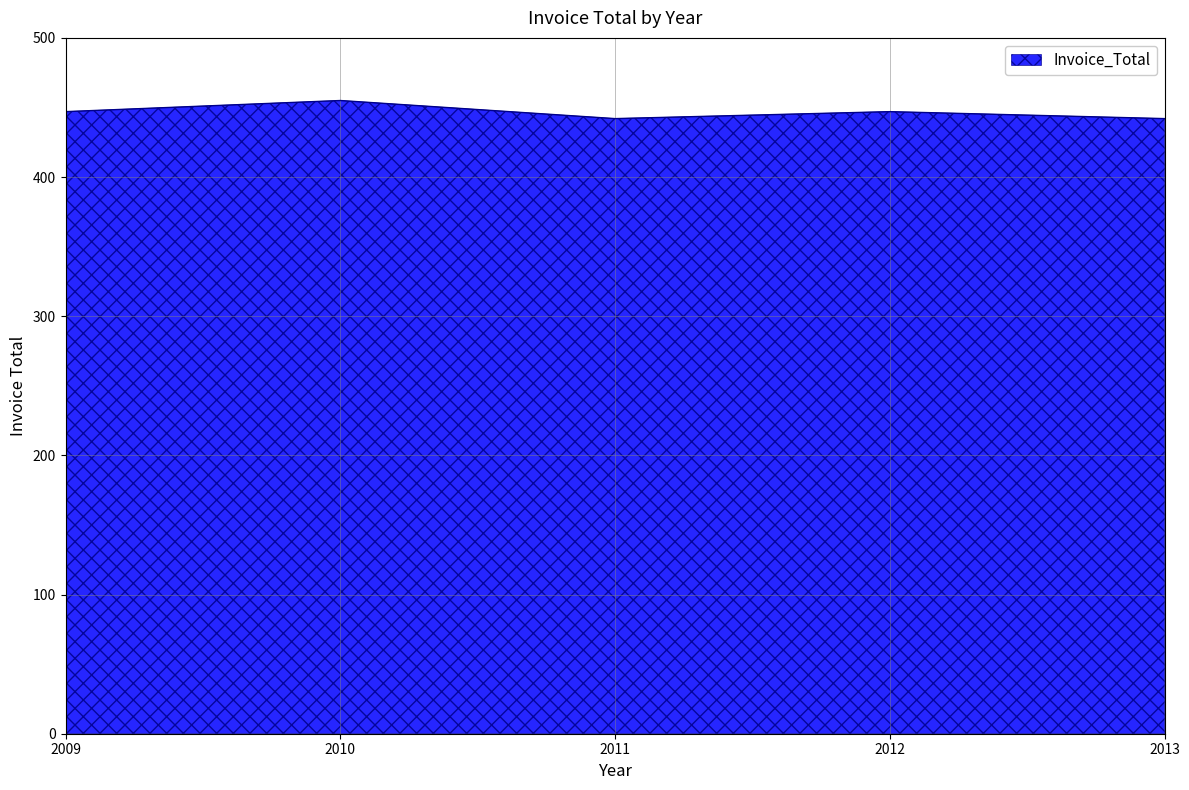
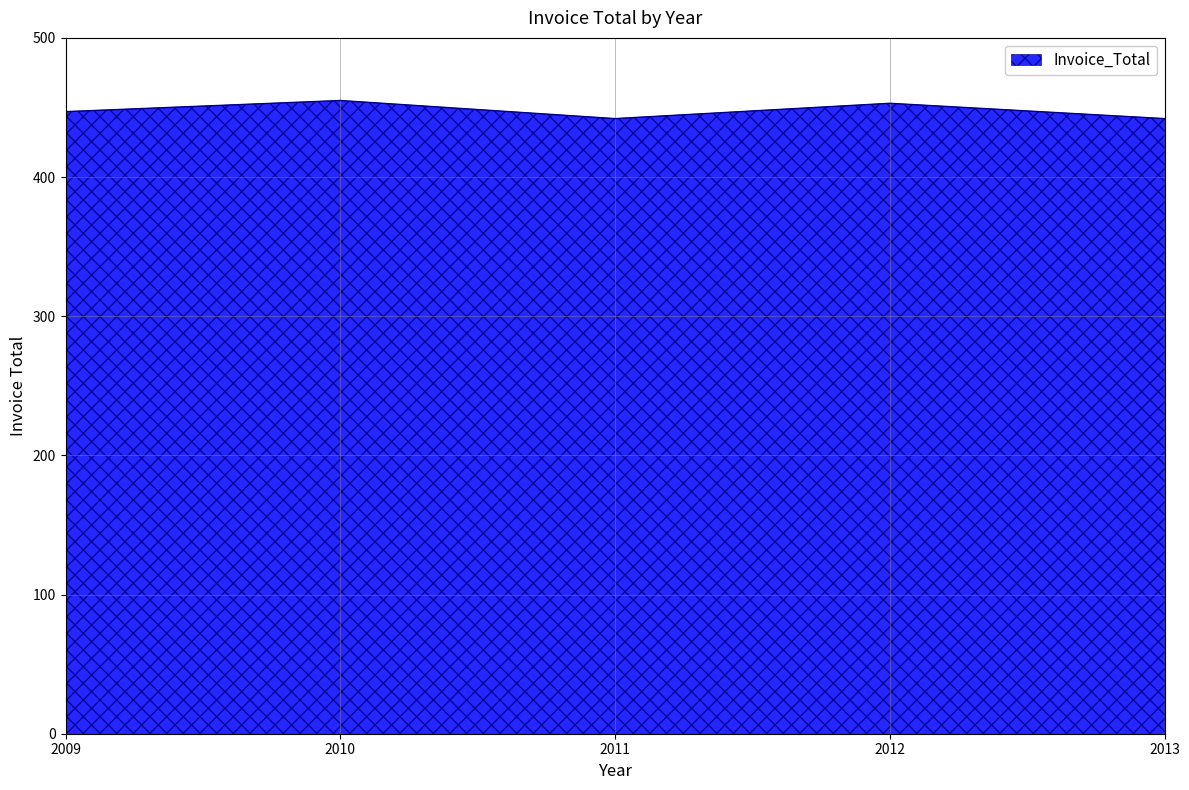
2012: 447 -> 453
